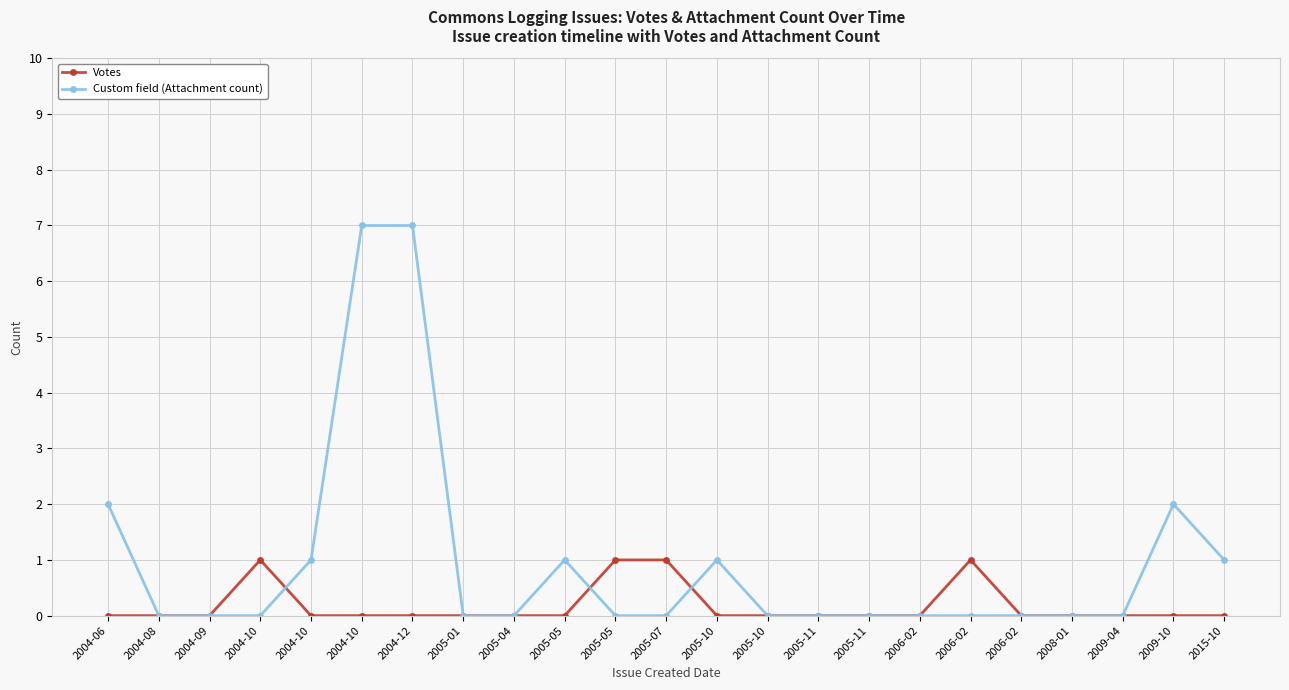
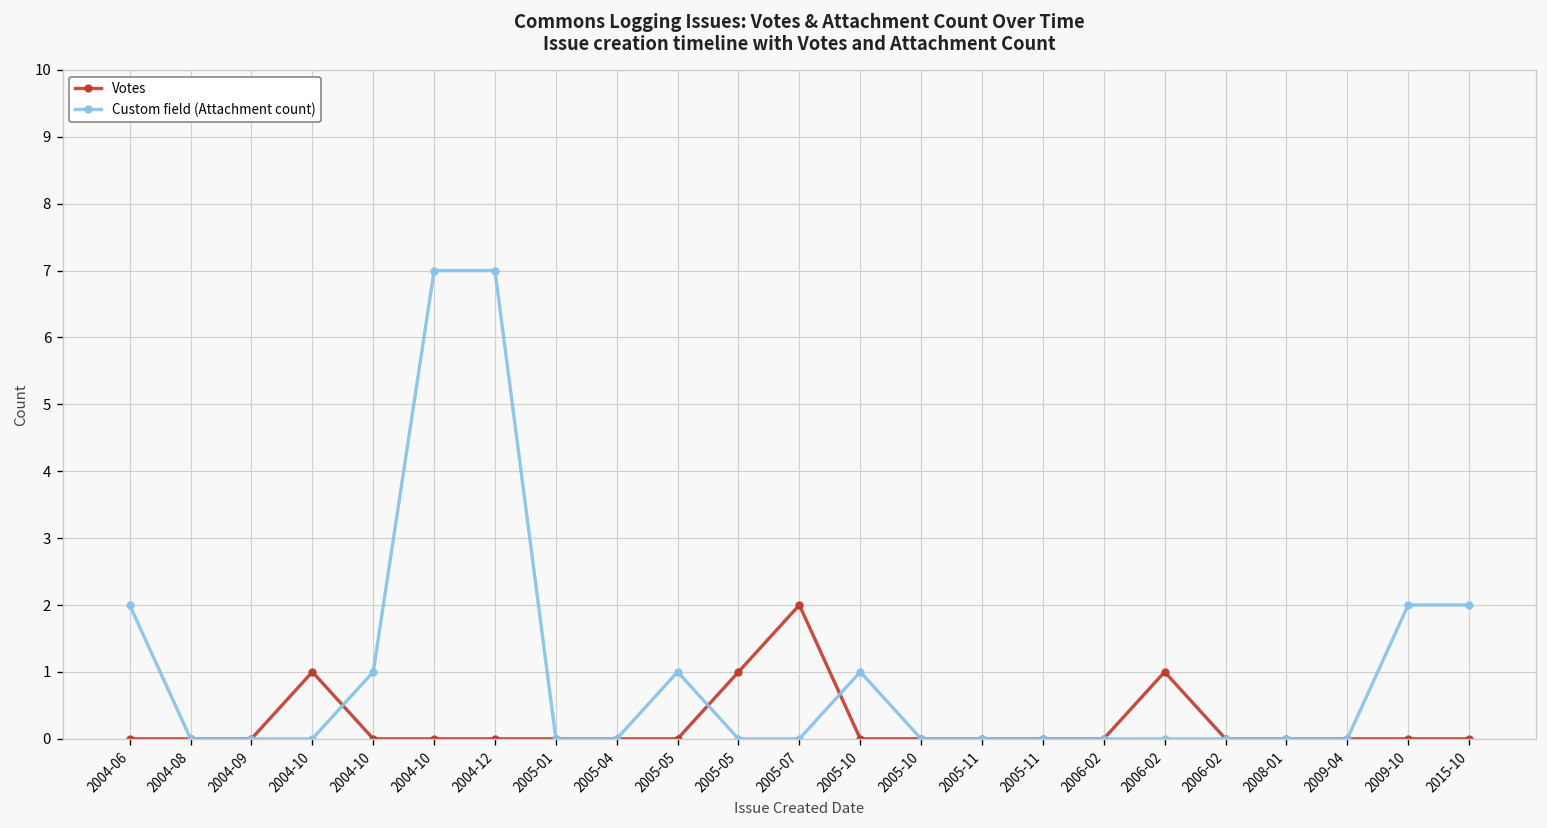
Votes, 2005-07: 1 -> 2
Custom field (Attachment count), 2015-10: 1 -> 2
